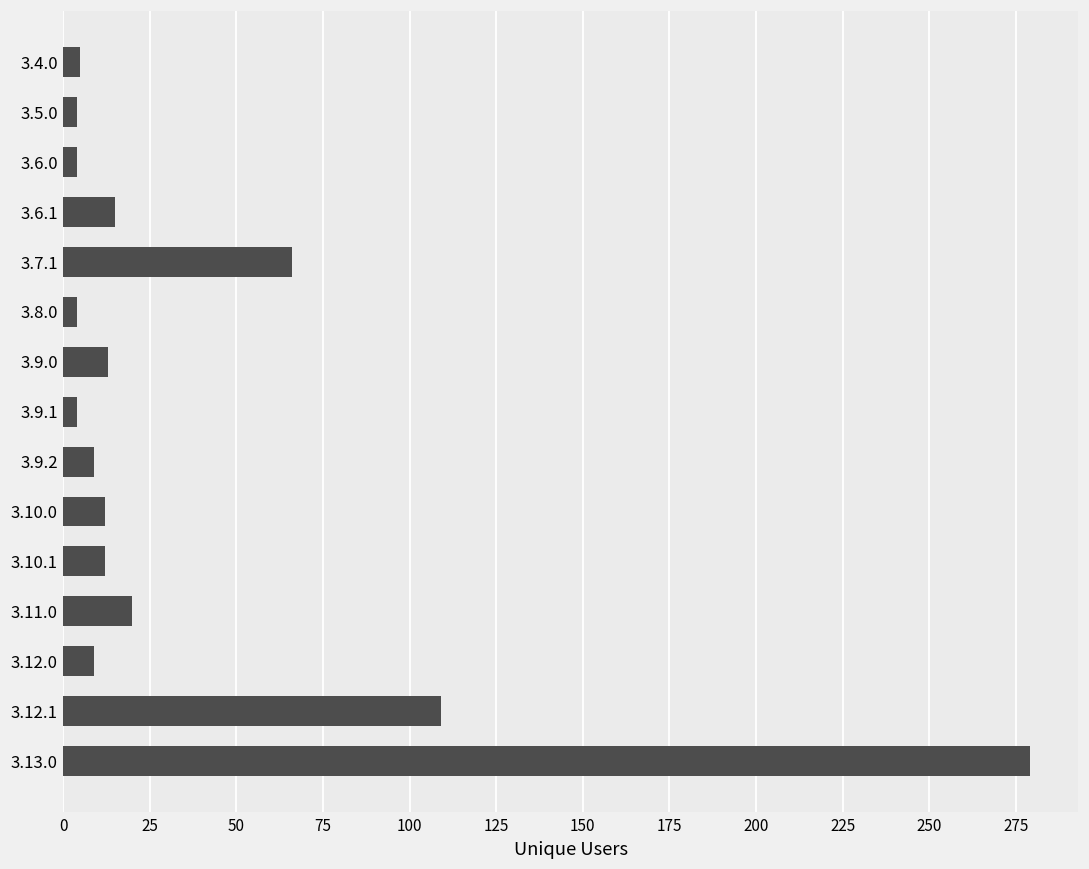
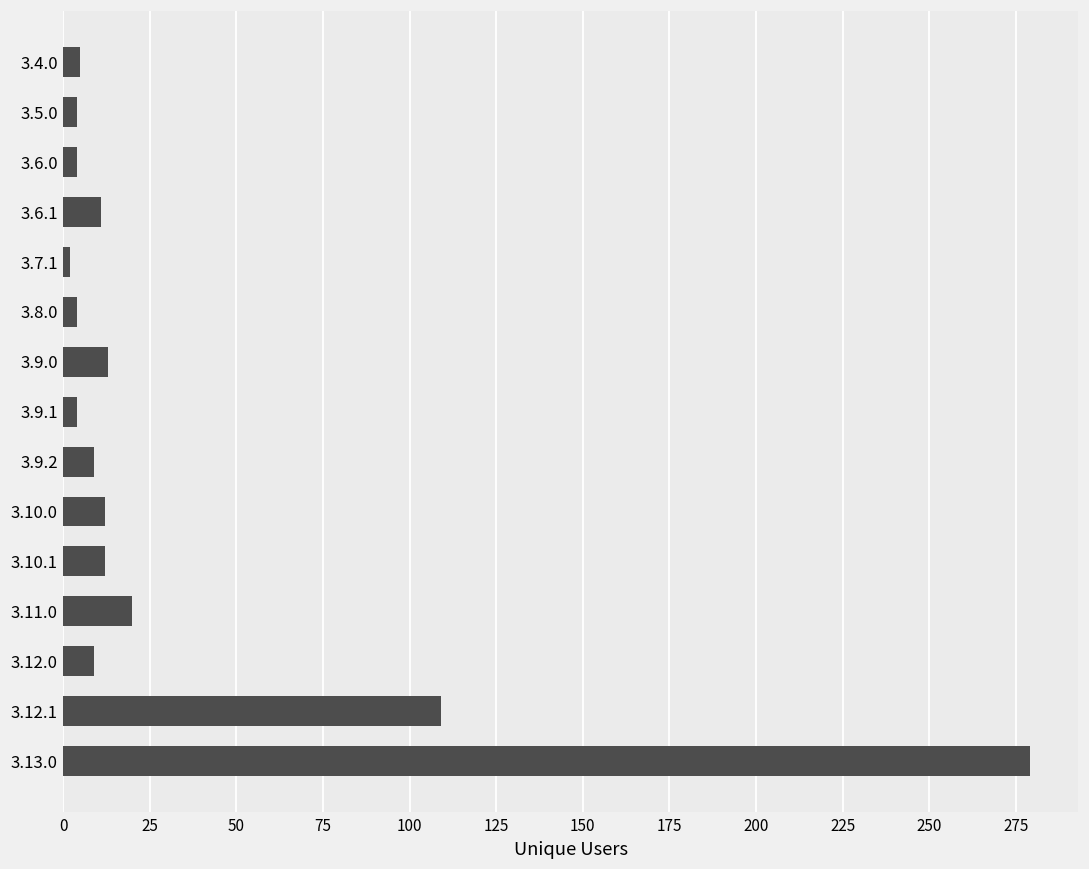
3.6.1: 15 -> 11
3.7.1: 66 -> 2
